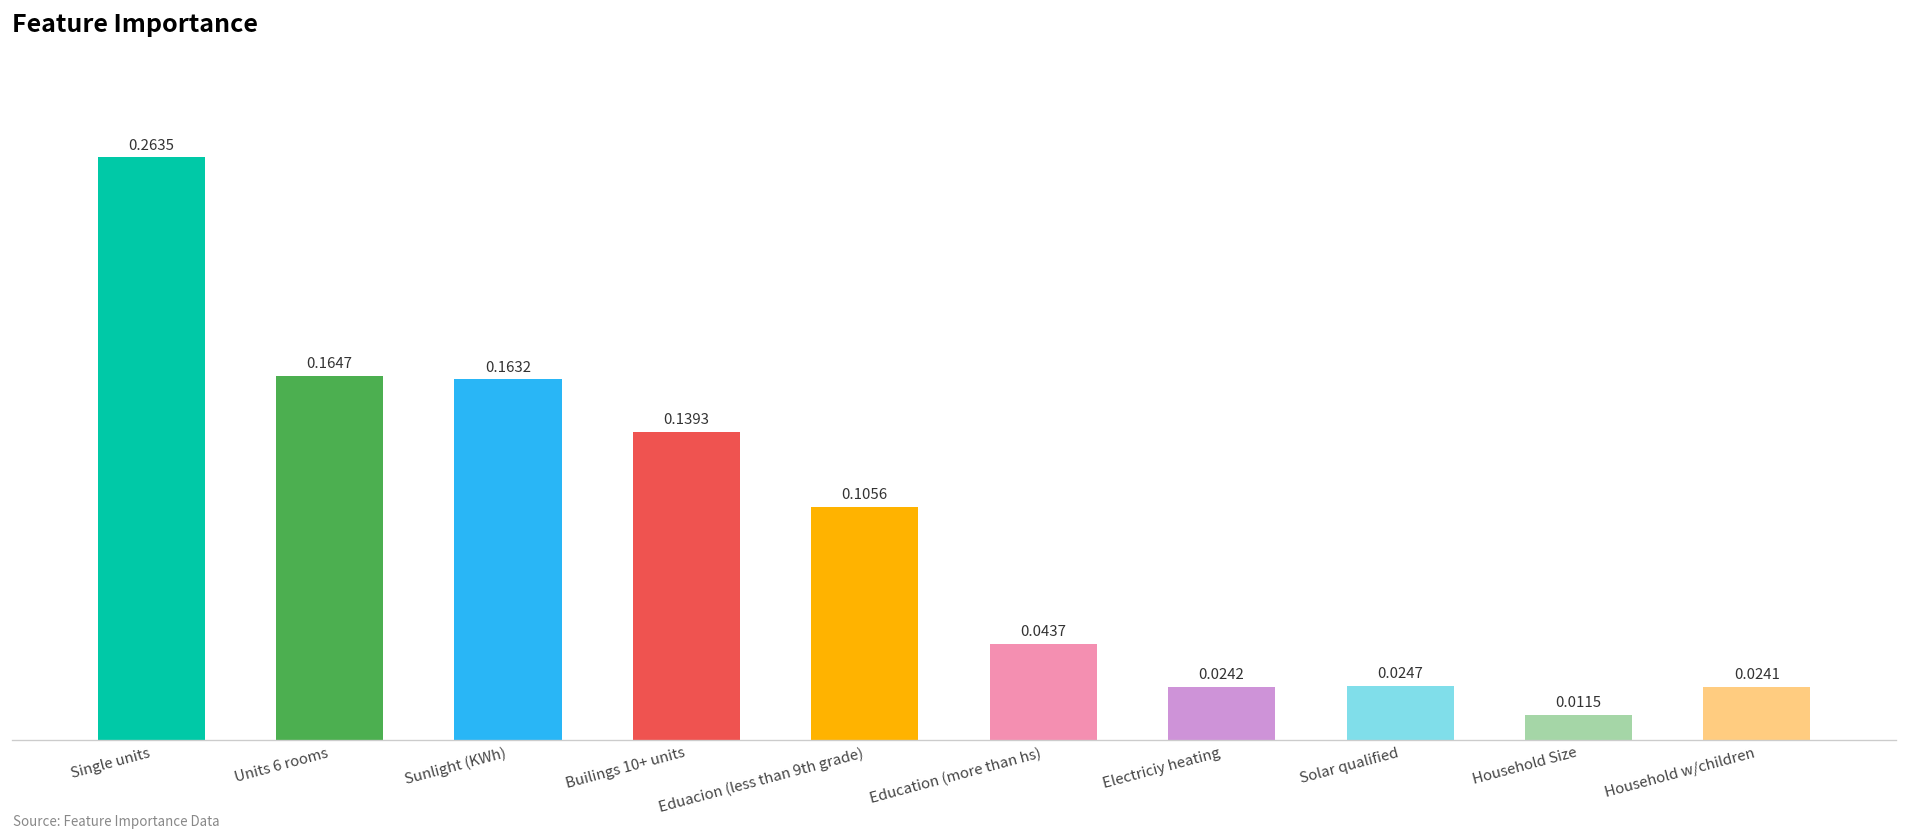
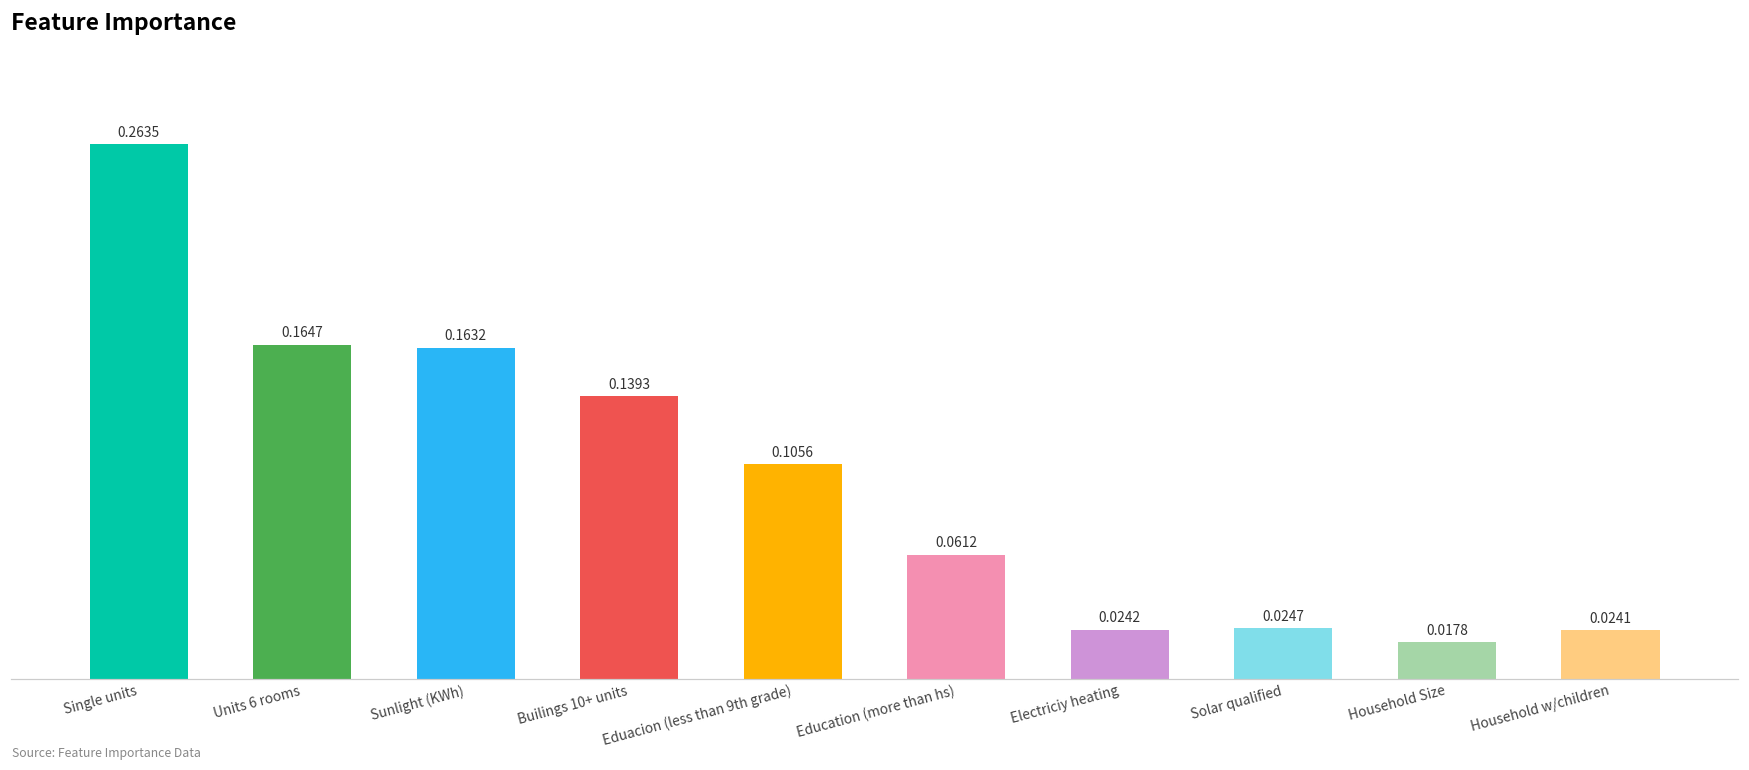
Education (more than hs): 0.0437 -> 0.0612
Household Size: 0.0115 -> 0.0178
